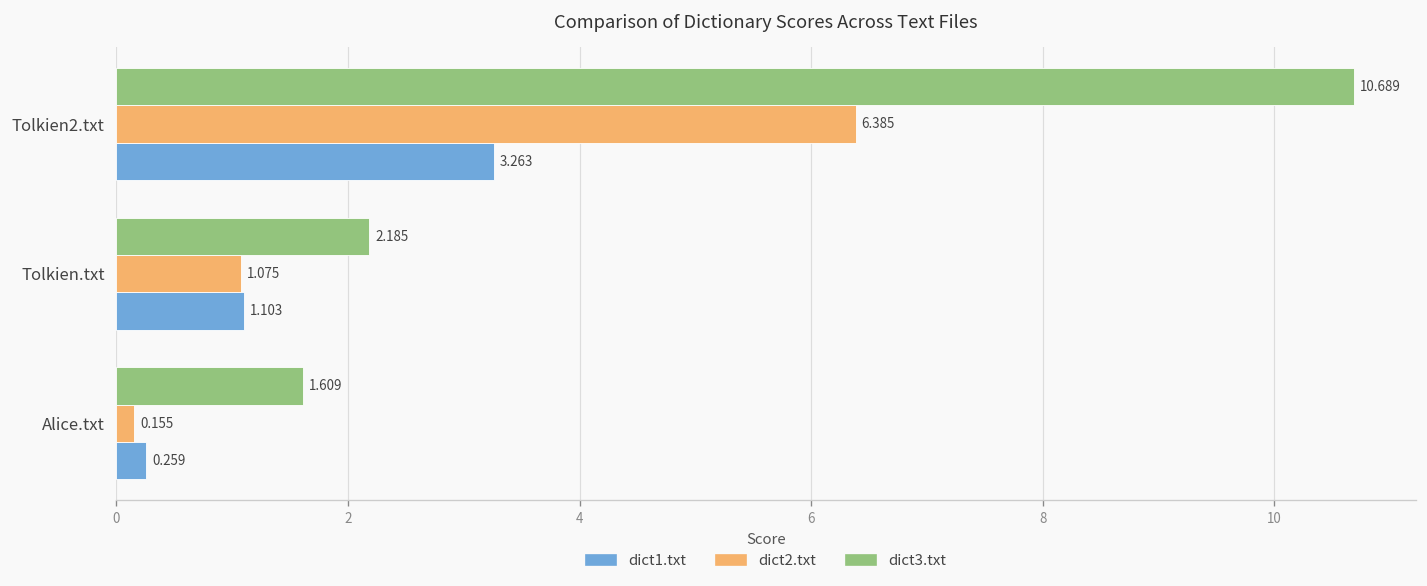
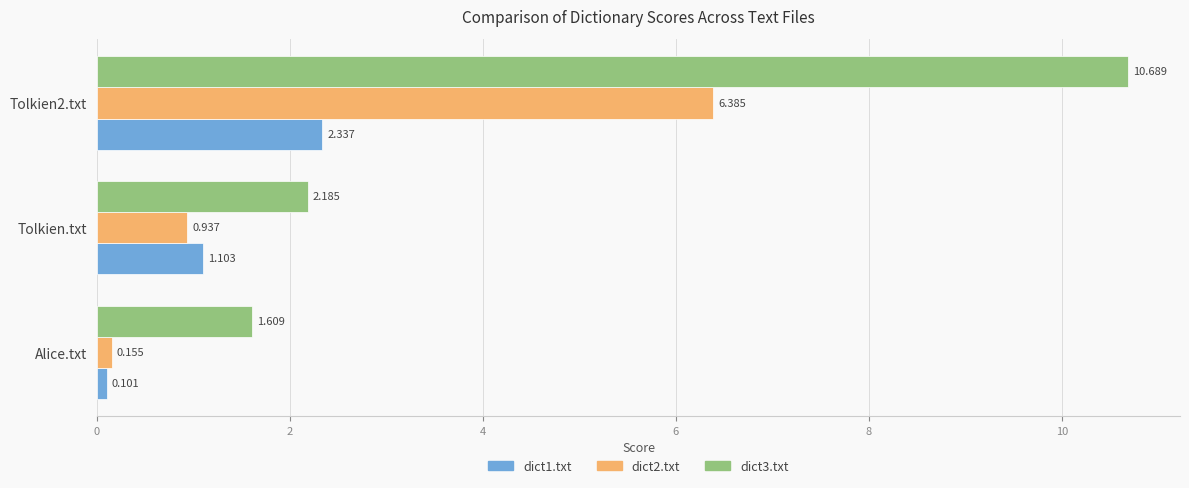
dict1.txt, Tolkien2.txt: 3.263 -> 2.337
dict2.txt, Tolkien.txt: 1.075 -> 0.937
dict1.txt, Alice.txt: 0.259 -> 0.101
